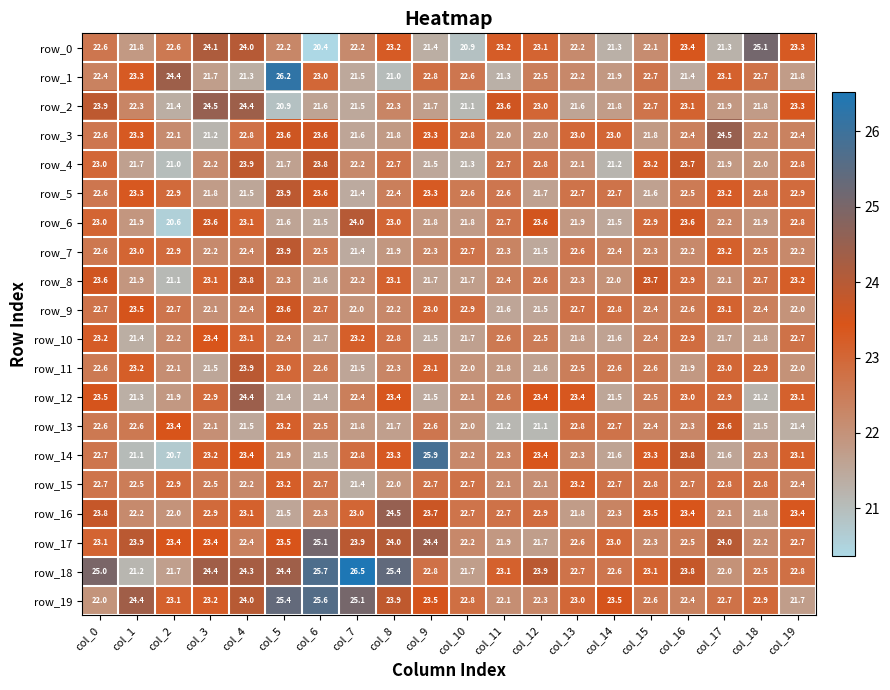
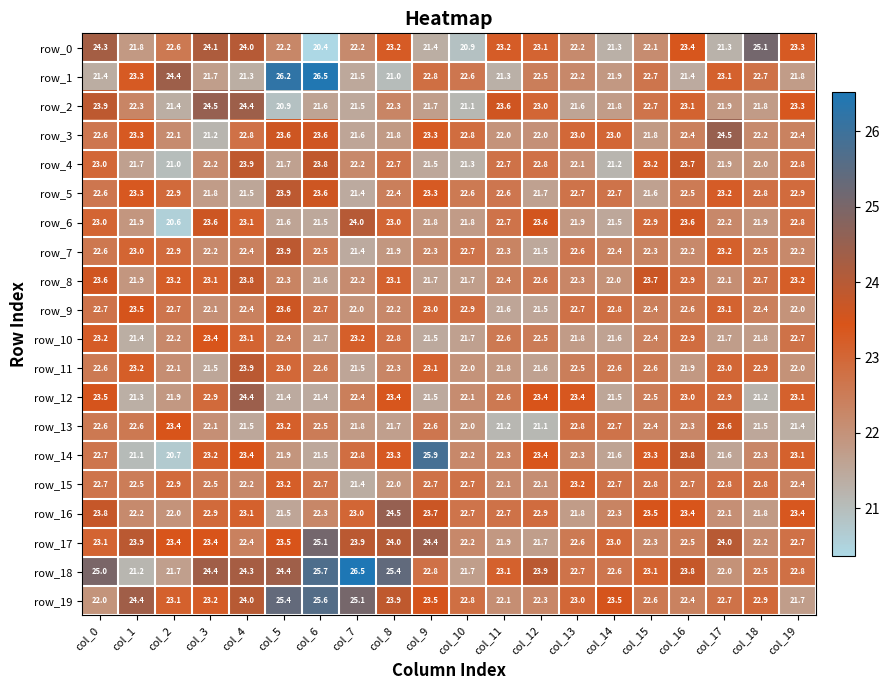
row_0, col_0: 22.6 -> 24.3
row_1, col_0: 22.4 -> 21.4
row_1, col_6: 23.0 -> 26.5
row_8, col_2: 21.1 -> 23.2
